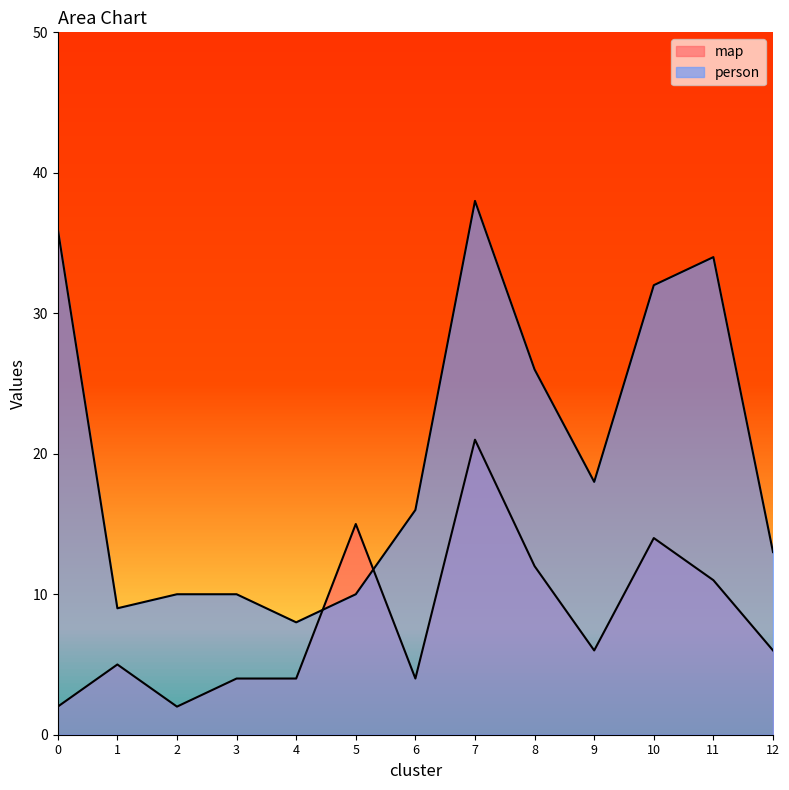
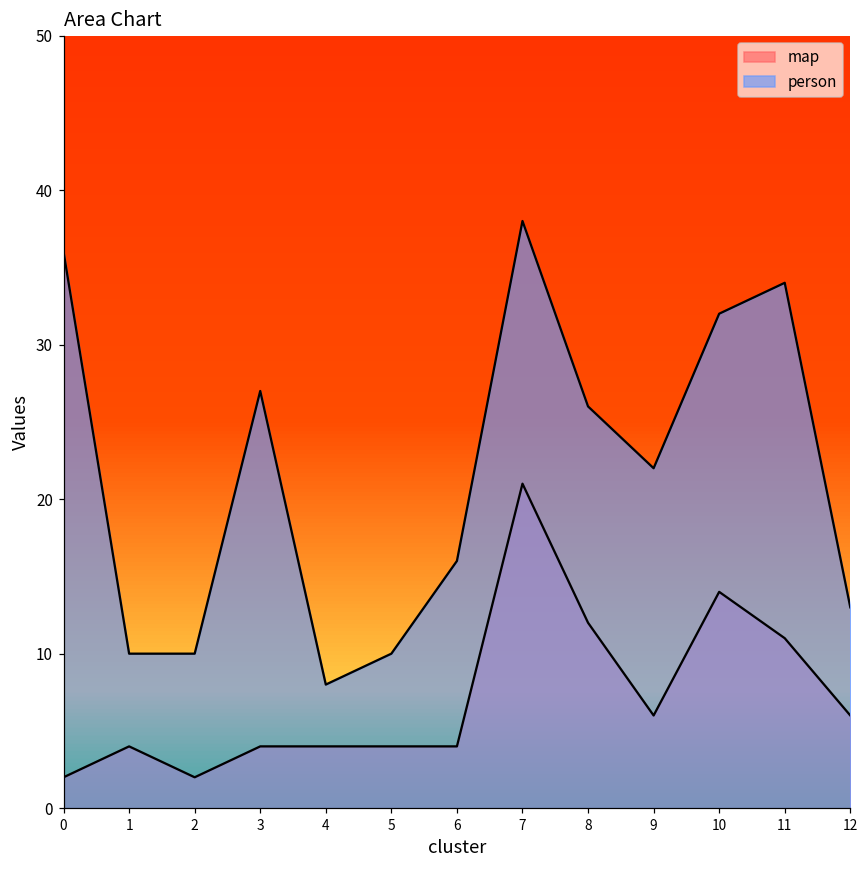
map, 1: 5 -> 4
person, 1: 9 -> 10
person, 3: 10 -> 27
map, 5: 15 -> 4
person, 9: 18 -> 22
